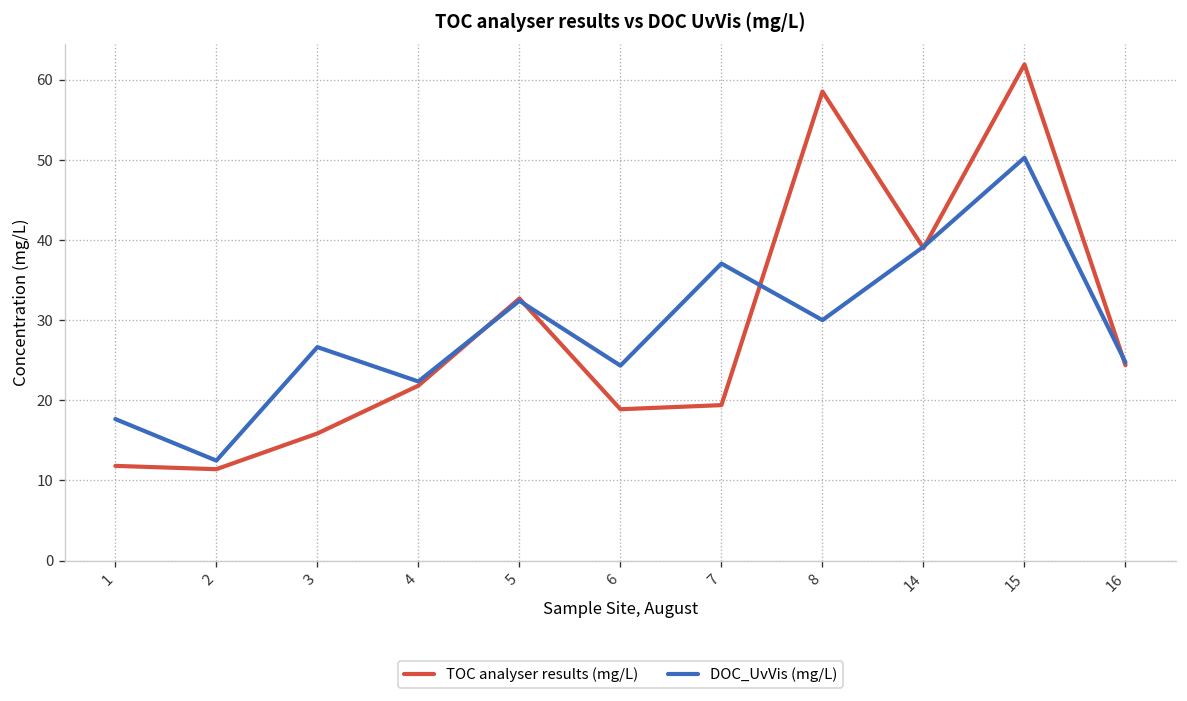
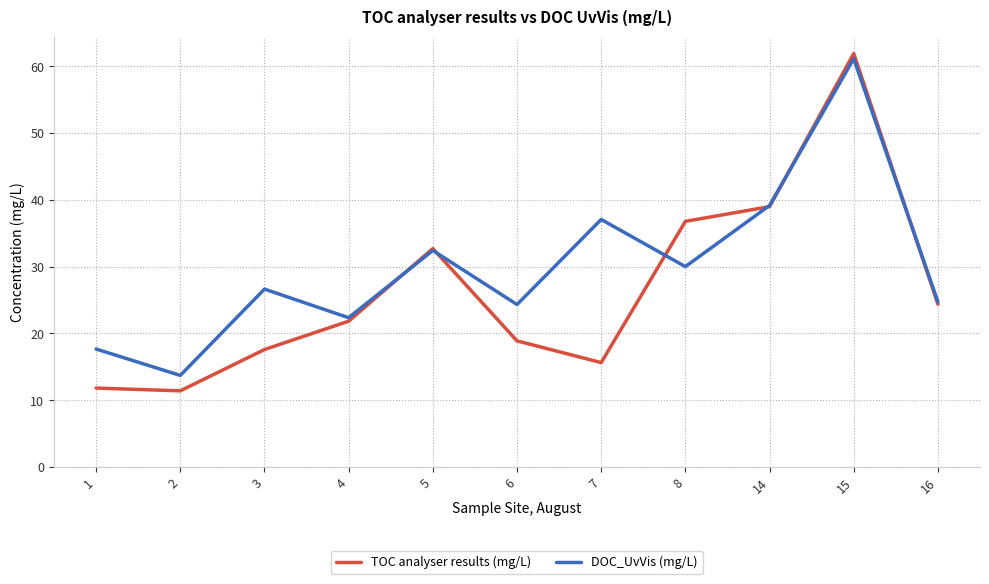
DOC_UvVis (mg/L), 2: 12 -> 14
TOC analyser results (mg/L), 3: 16 -> 18
TOC analyser results (mg/L), 7: 19 -> 16
TOC analyser results (mg/L), 8: 59 -> 37
DOC_UvVis (mg/L), 15: 50 -> 61
